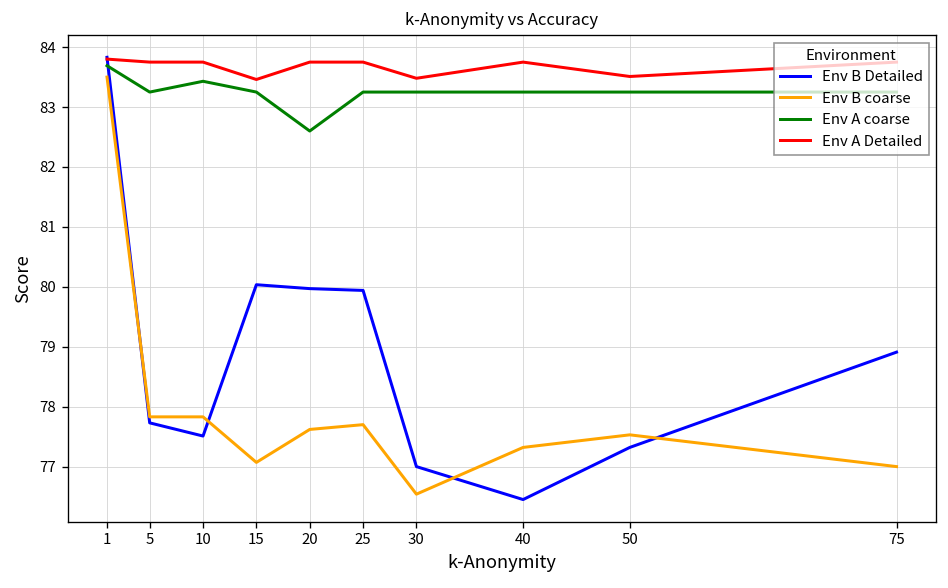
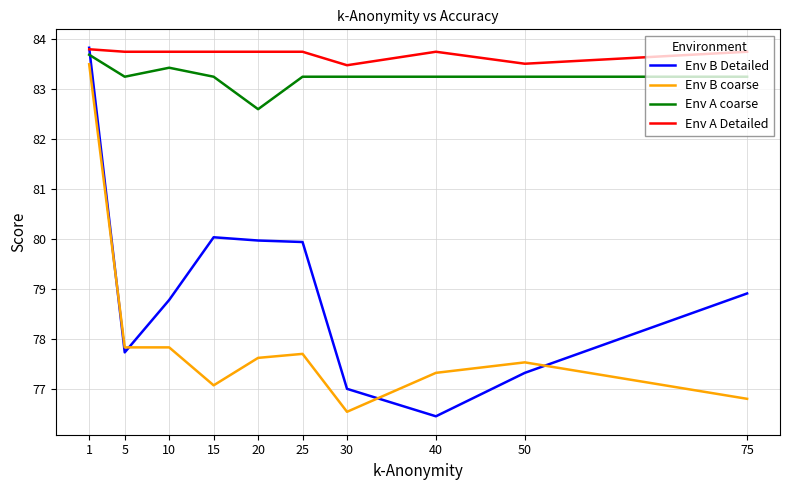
Env B Detailed, 10: 77.5 -> 78.8
Env A Detailed, 15: 83.5 -> 83.8
Env B coarse, 75: 77.0 -> 76.8
